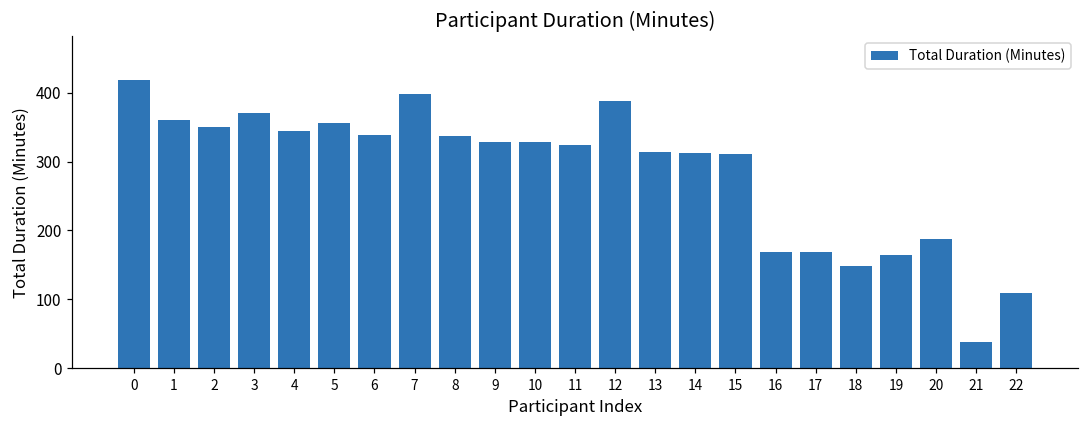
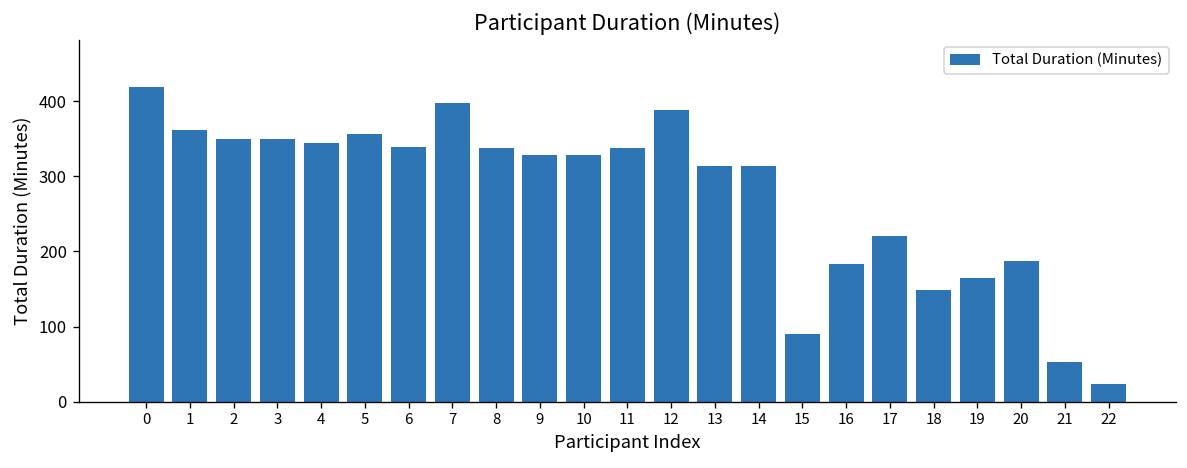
3: 370 -> 350
11: 320 -> 340
15: 310 -> 90
16: 170 -> 180
17: 170 -> 220
21: 40 -> 50
22: 110 -> 20
